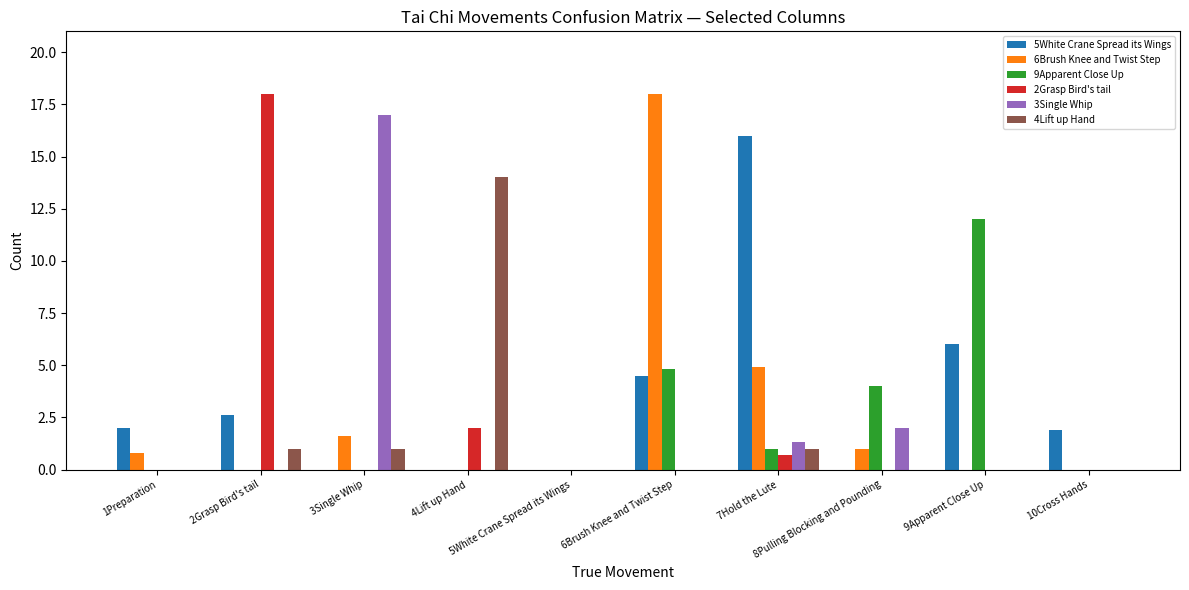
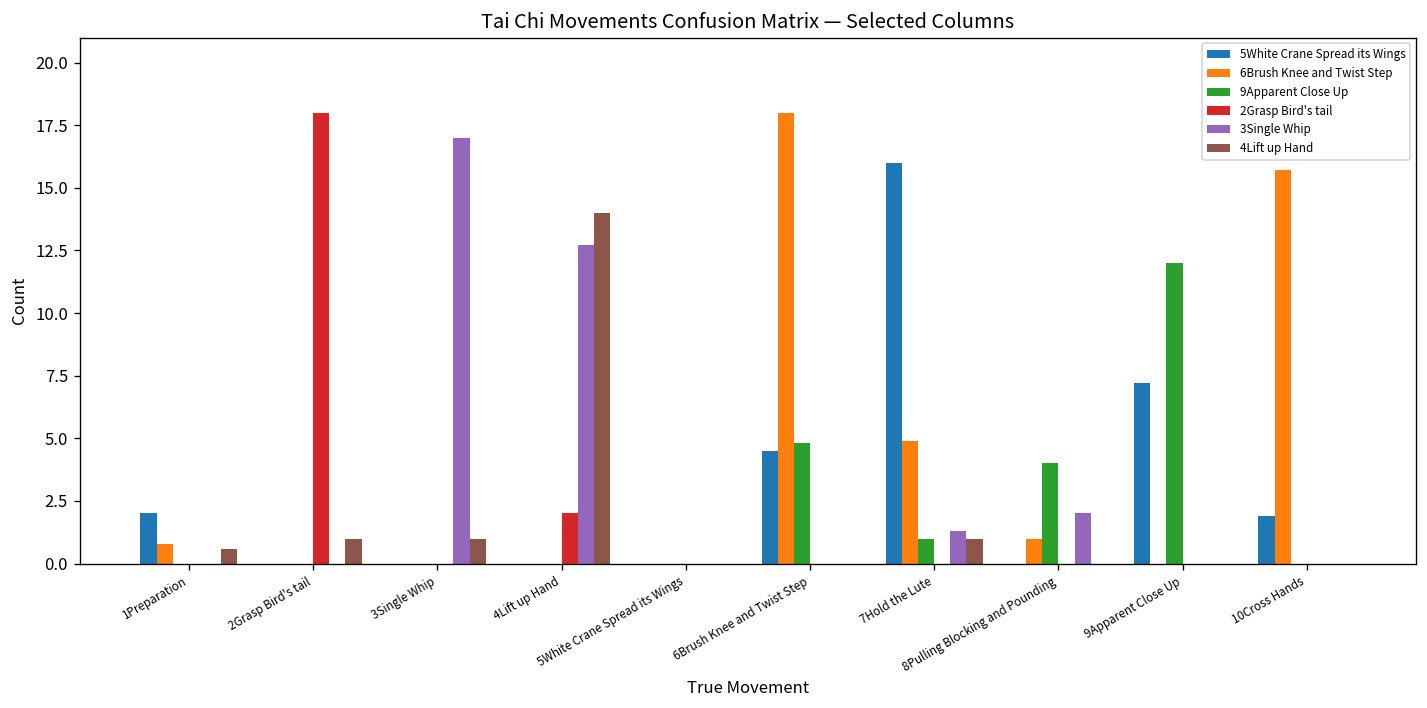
4Lift up Hand, 1Preparation: 0.0 -> 0.6
5White Crane Spread its Wings, 2Grasp Bird's tail: 2.6 -> 0.0
6Brush Knee and Twist Step, 3Single Whip: 1.6 -> 0.0
3Single Whip, 4Lift up Hand: 0.0 -> 12.7
2Grasp Bird's tail, 7Hold the Lute: 0.7 -> 0.0
5White Crane Spread its Wings, 9Apparent Close Up: 6.0 -> 7.2
6Brush Knee and Twist Step, 10Cross Hands: 0.0 -> 15.7
